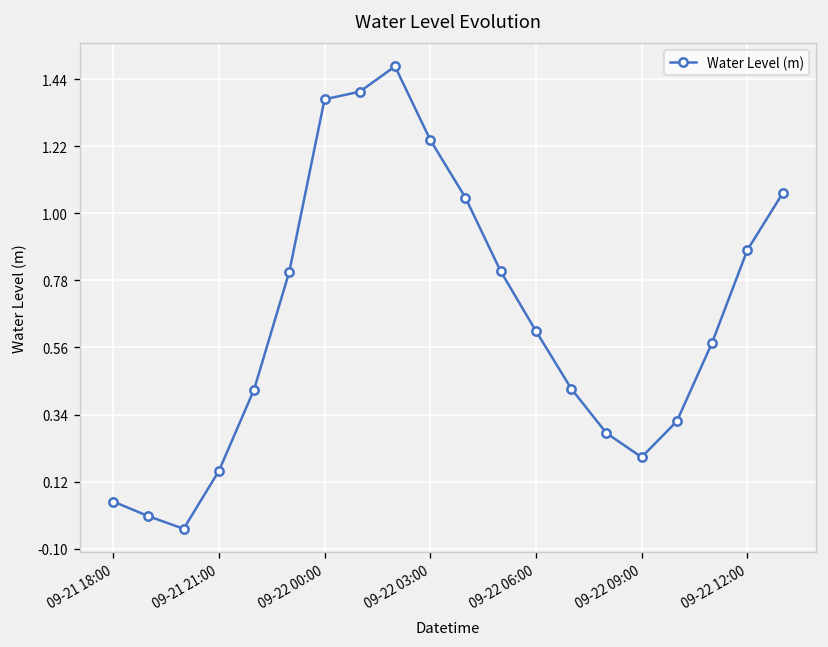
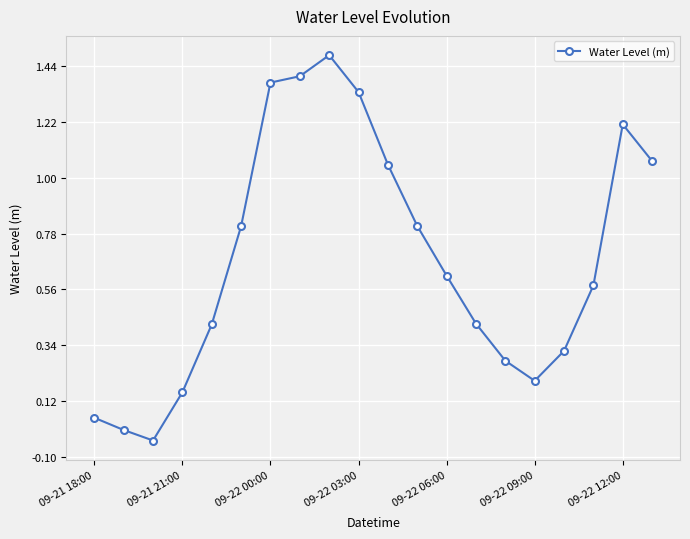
09-22 03:00: 1.24 -> 1.34
09-22 12:00: 0.88 -> 1.21
